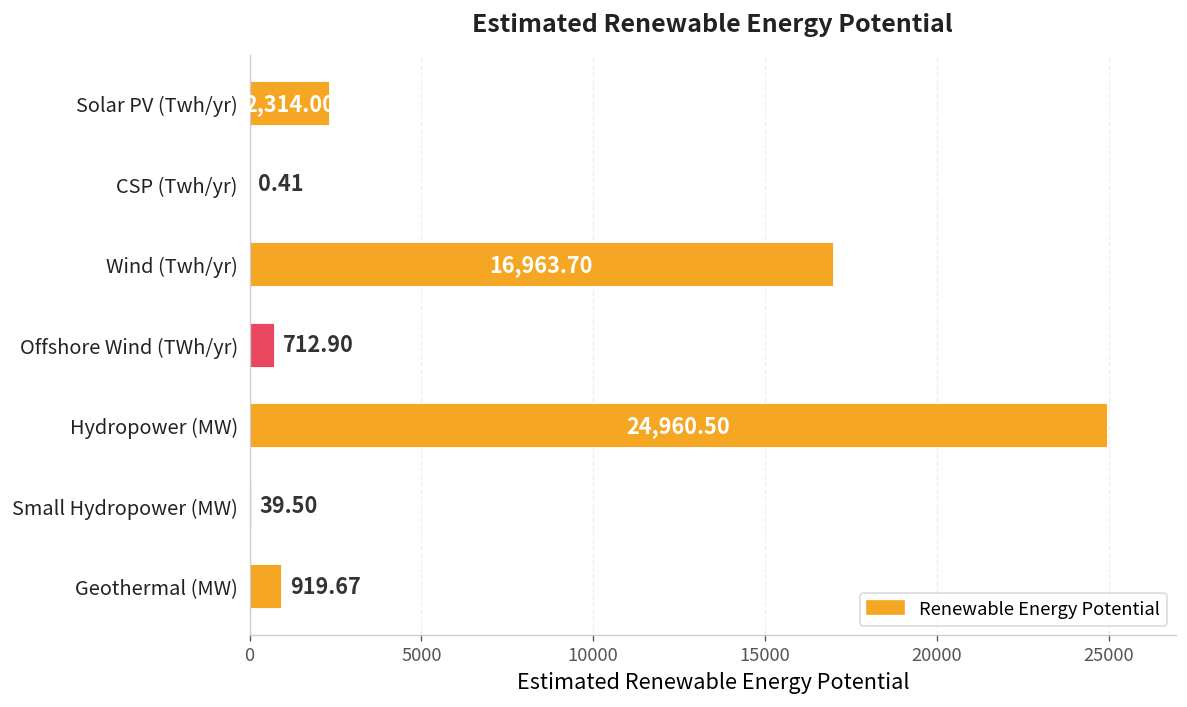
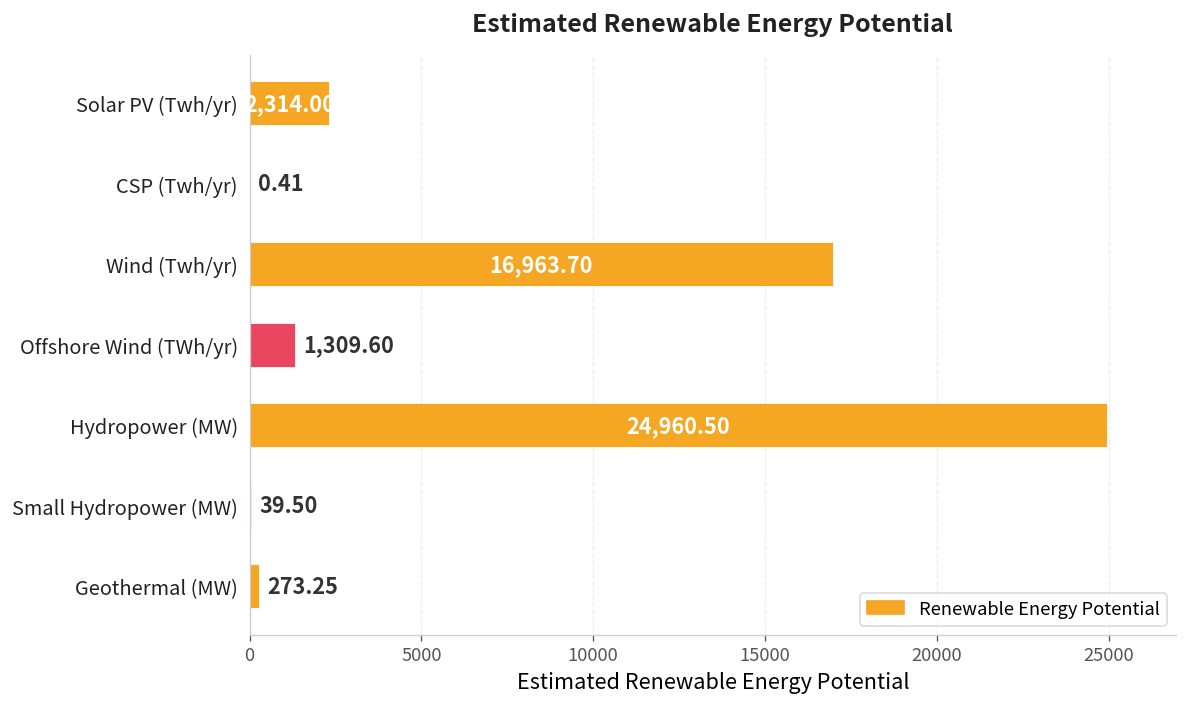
Offshore Wind (TWh/yr): 712.90 -> 1,309.60
Geothermal (MW): 919.67 -> 273.25
